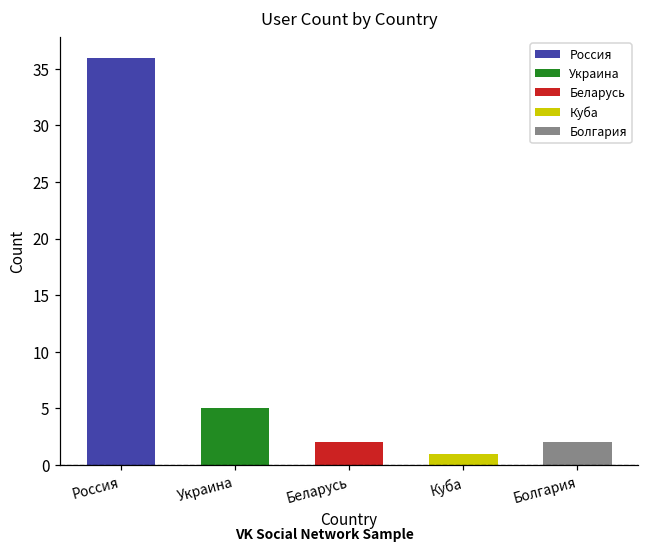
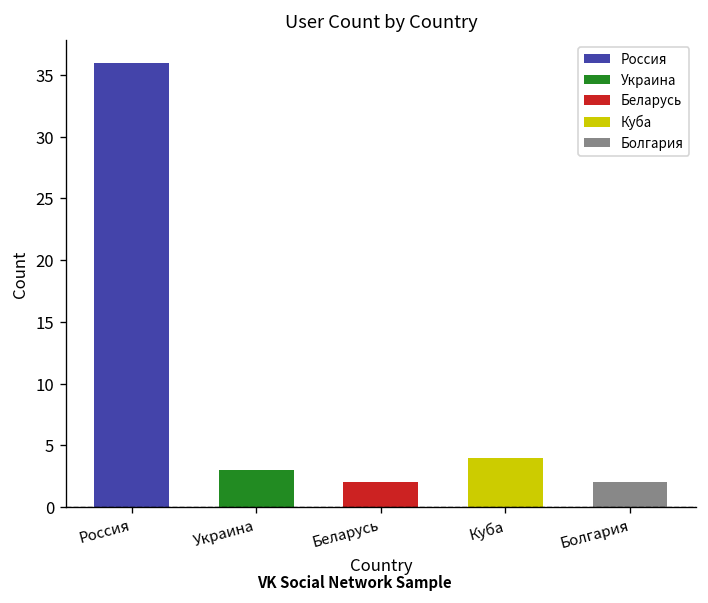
Украина: 5 -> 3
Куба: 1 -> 4
